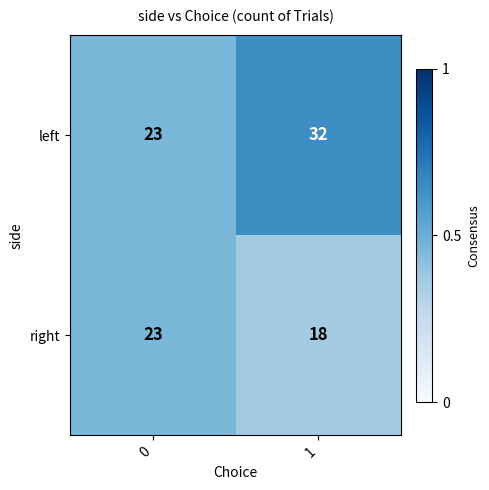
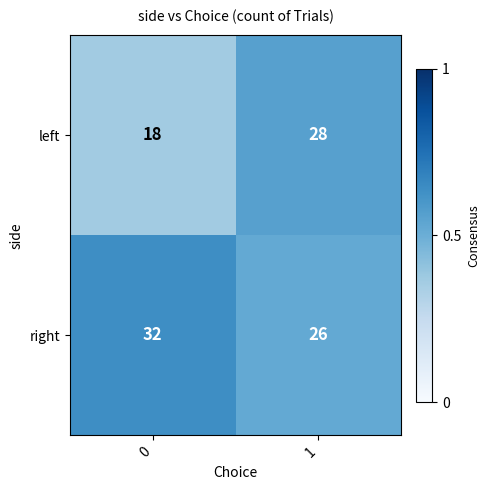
left, 0: 23 -> 18
left, 1: 32 -> 28
right, 0: 23 -> 32
right, 1: 18 -> 26
